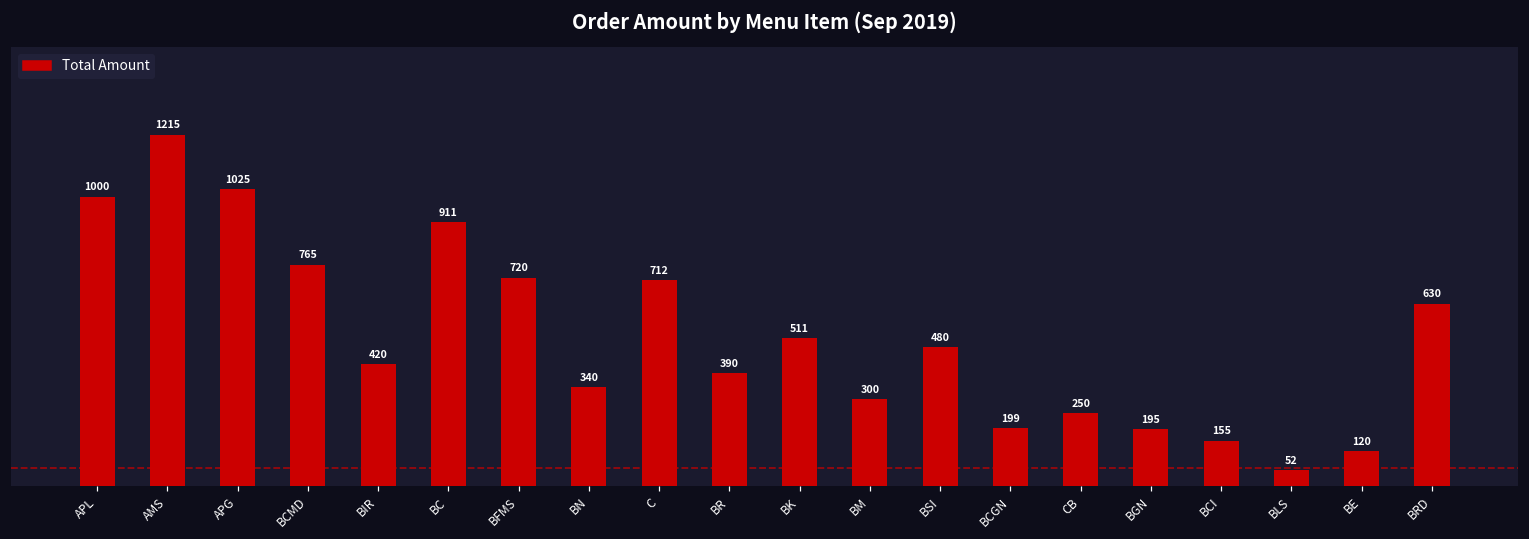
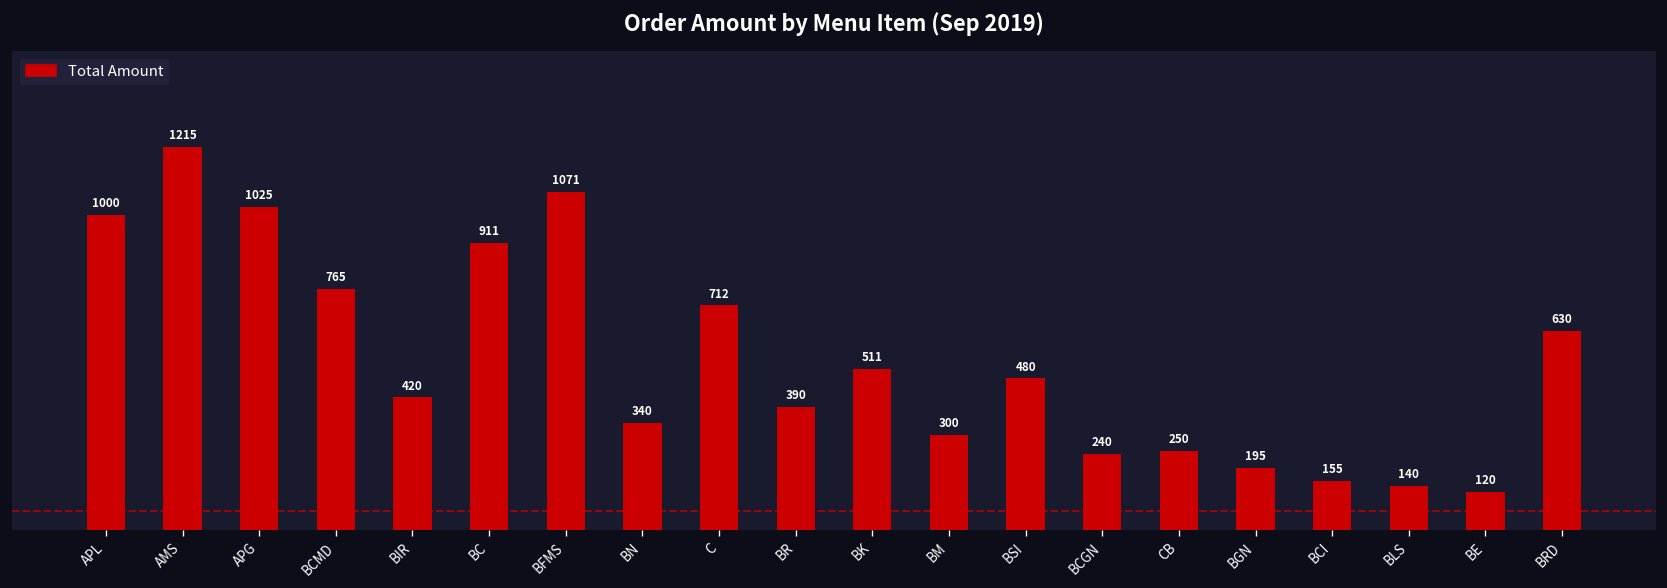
BFMS: 720 -> 1071
BCGN: 199 -> 240
BLS: 52 -> 140
